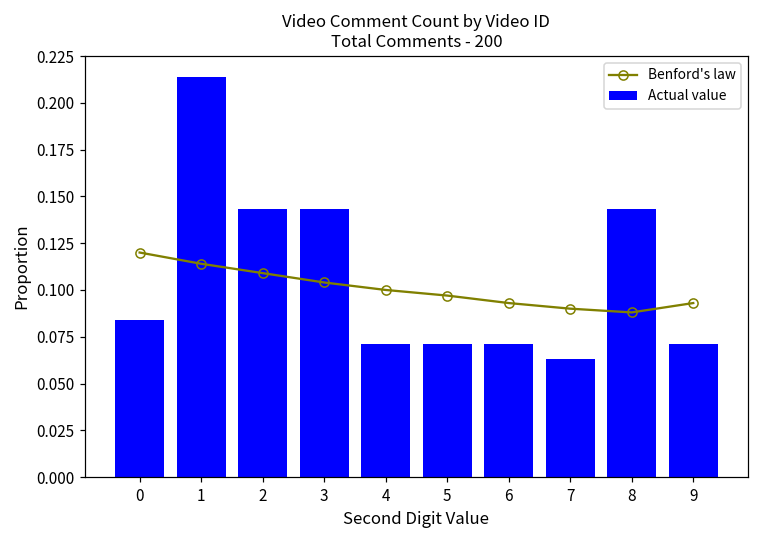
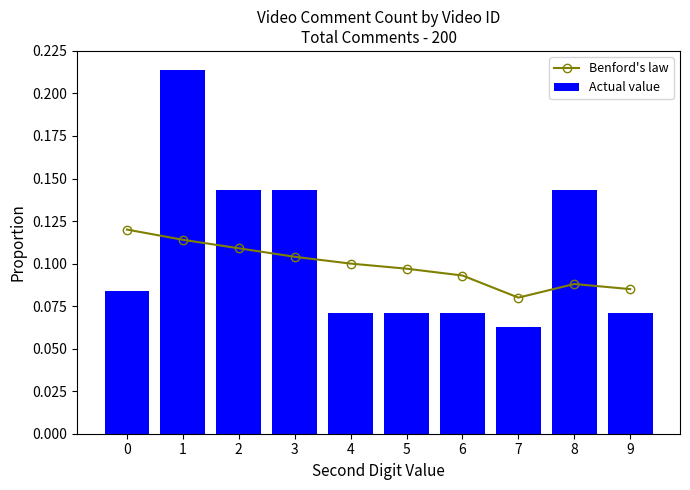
Benford's law, 7: 0.09 -> 0.08
Benford's law, 9: 0.093 -> 0.085
